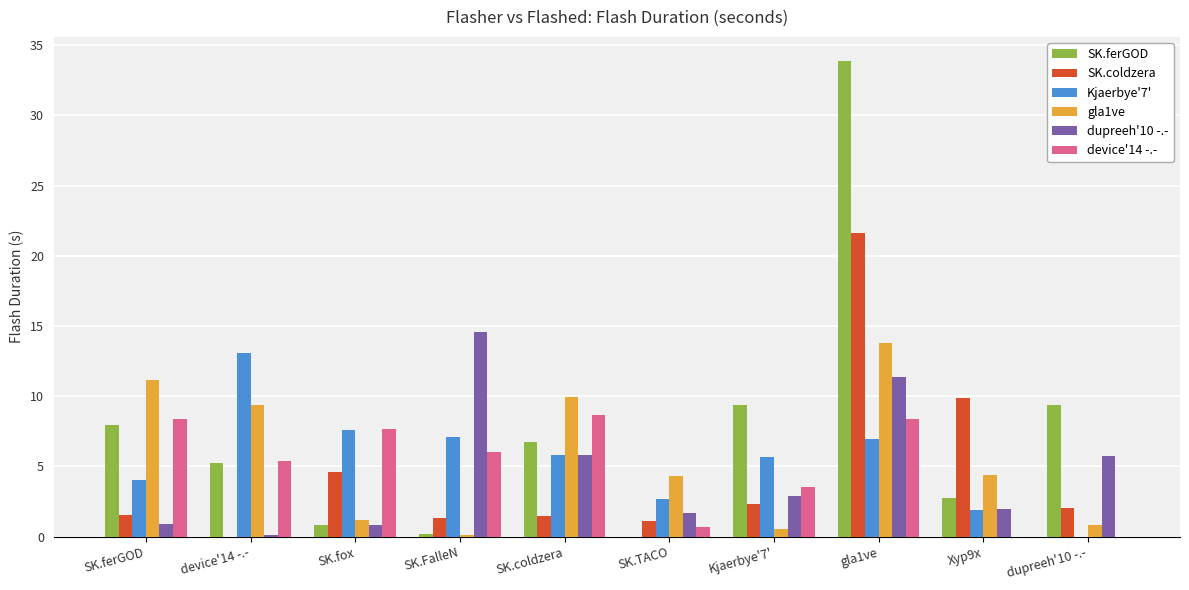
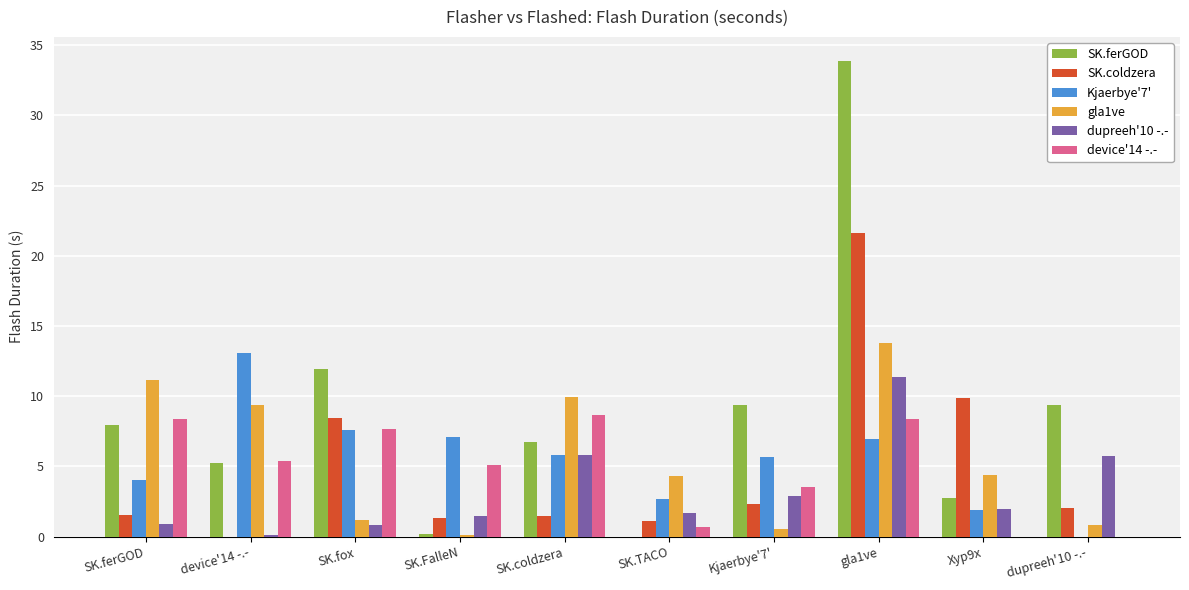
SK.ferGOD, SK.fox: 0.8 -> 12.0
SK.coldzera, SK.fox: 4.6 -> 8.4
dupreeh'10 -.-, SK.FalleN: 14.6 -> 1.5
device'14 -.-, SK.FalleN: 6.0 -> 5.1
